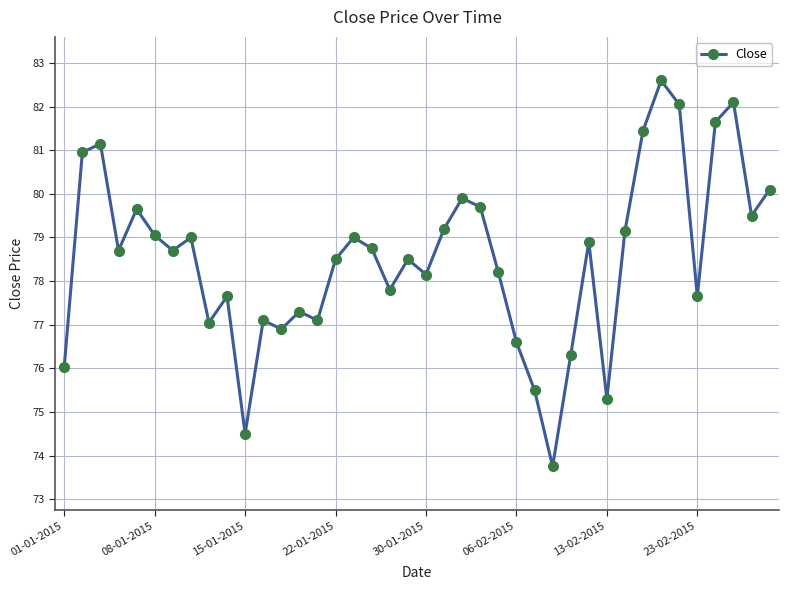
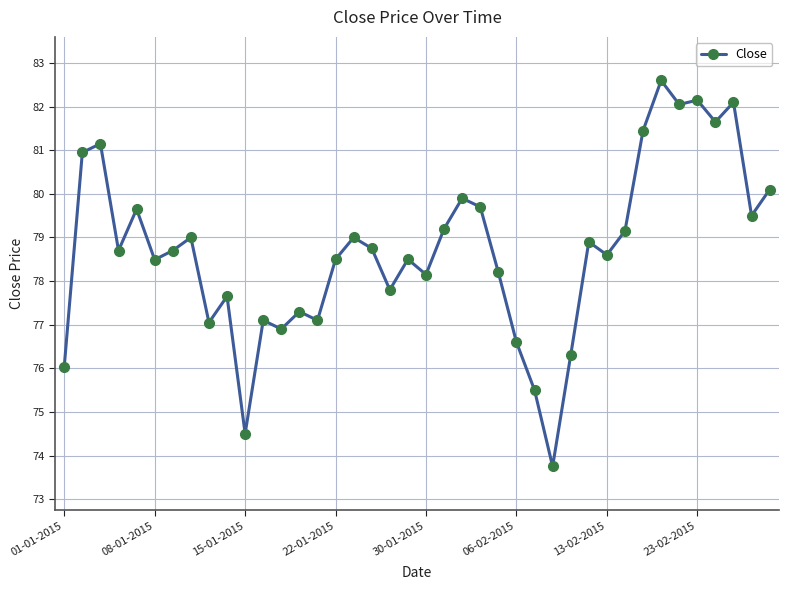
08-01-2015: 79.1 -> 78.5
13-02-2015: 75.3 -> 78.6
23-02-2015: 77.7 -> 82.2
